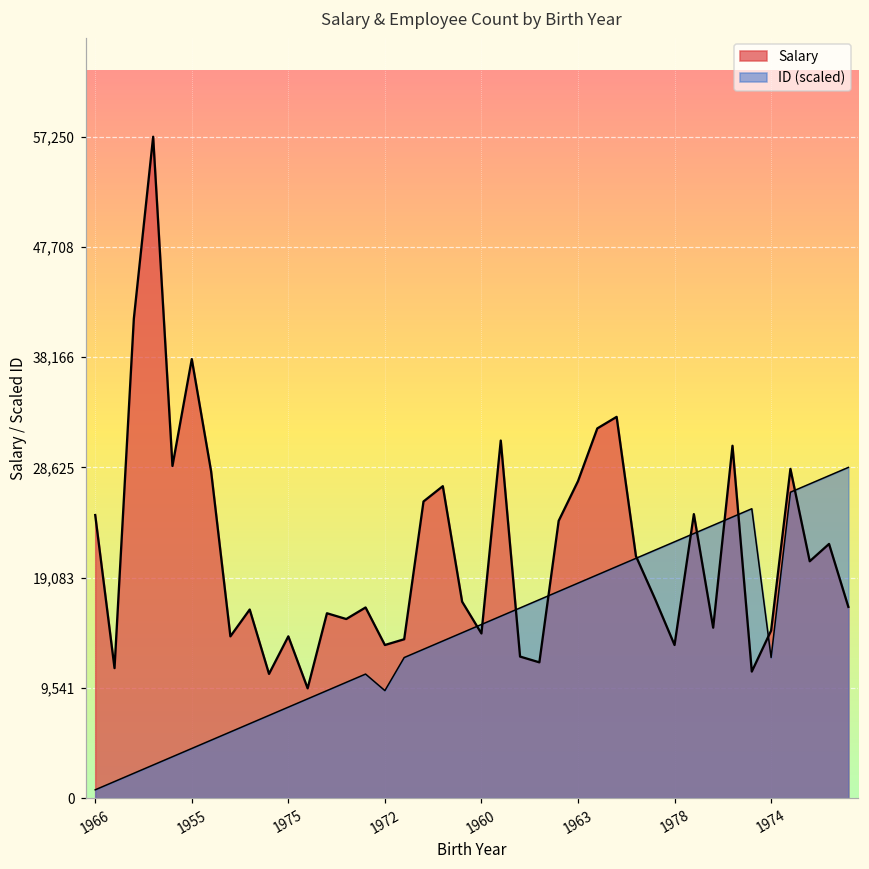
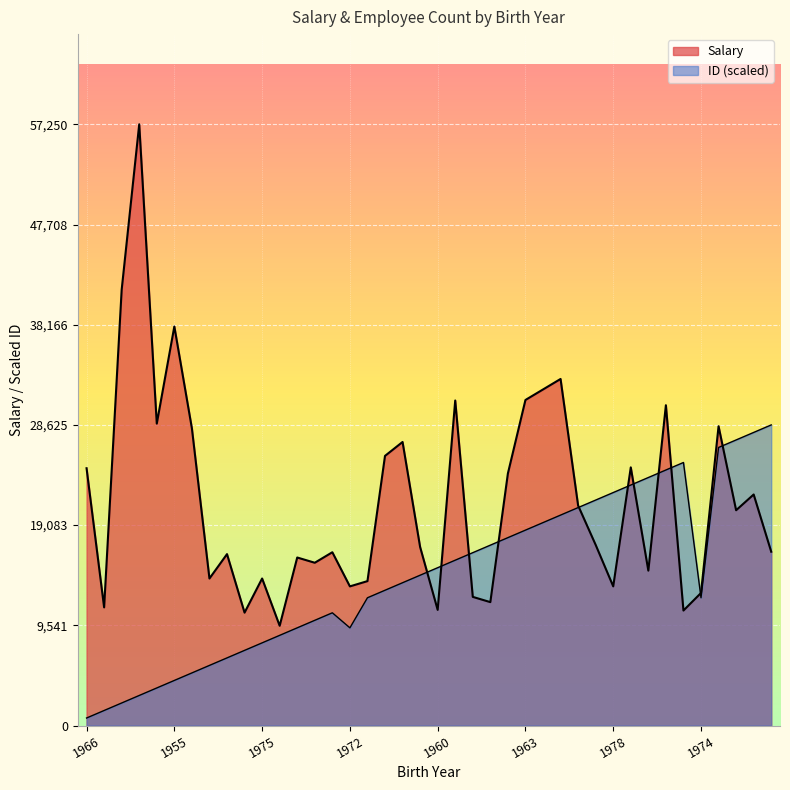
Salary, 1960: 14,300 -> 11,000
Salary, 1963: 27,400 -> 31,000
Salary, 1974: 14,500 -> 12,600
